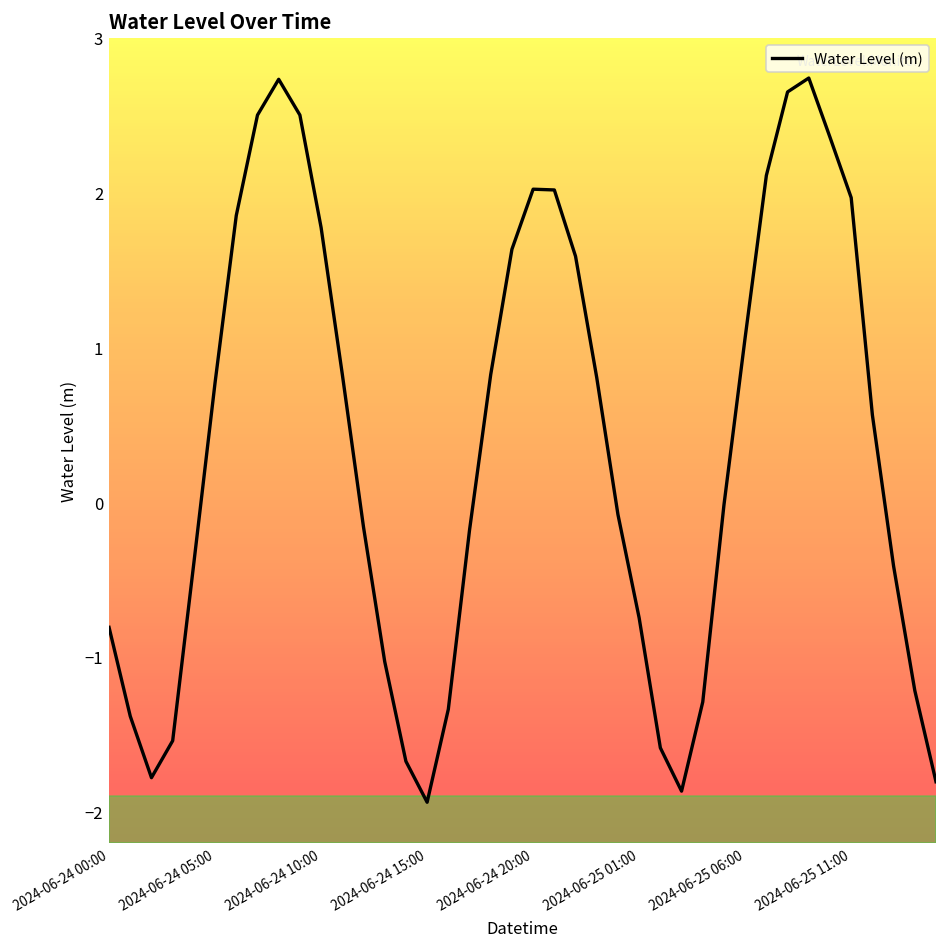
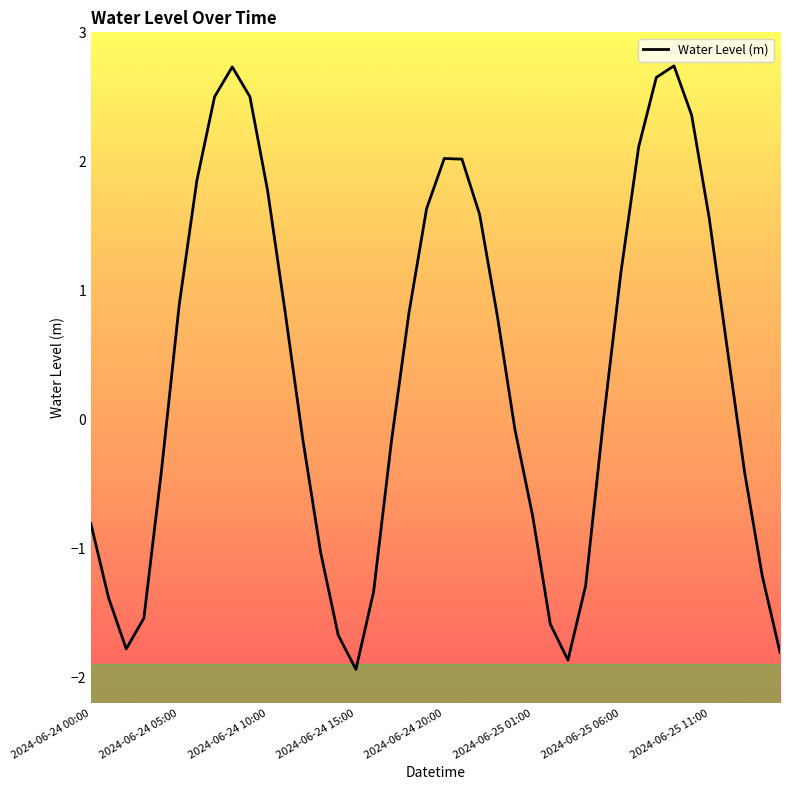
2024-06-24 05:00: 0.77 -> 0.89
2024-06-25 06:00: 1.06 -> 1.14
2024-06-25 11:00: 1.97 -> 1.55
